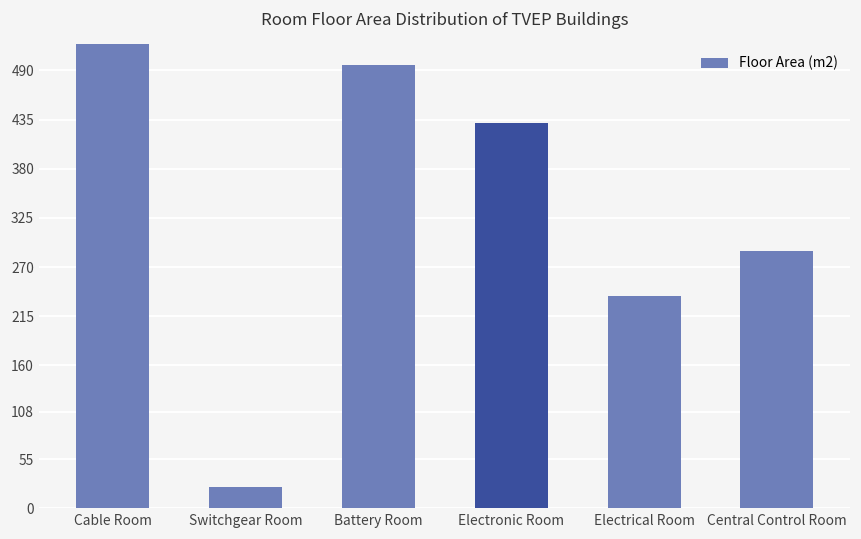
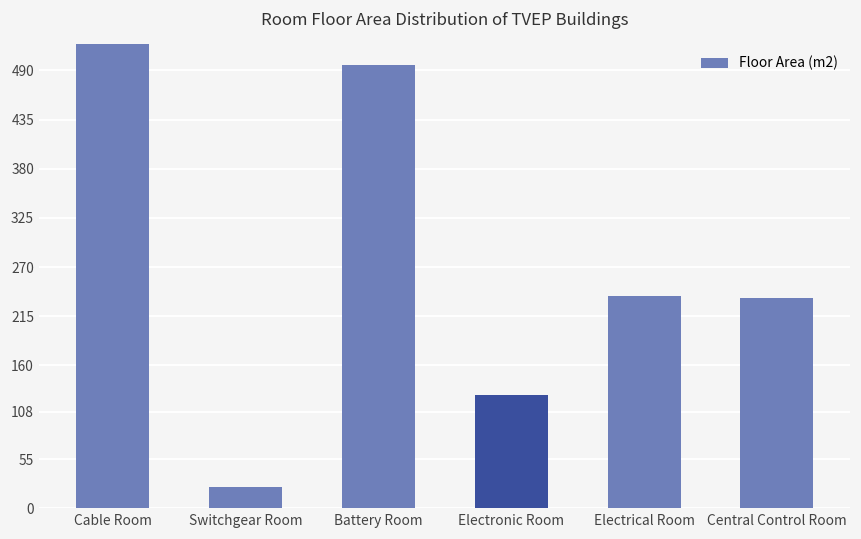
Electronic Room: 430 -> 130
Central Control Room: 290 -> 240
